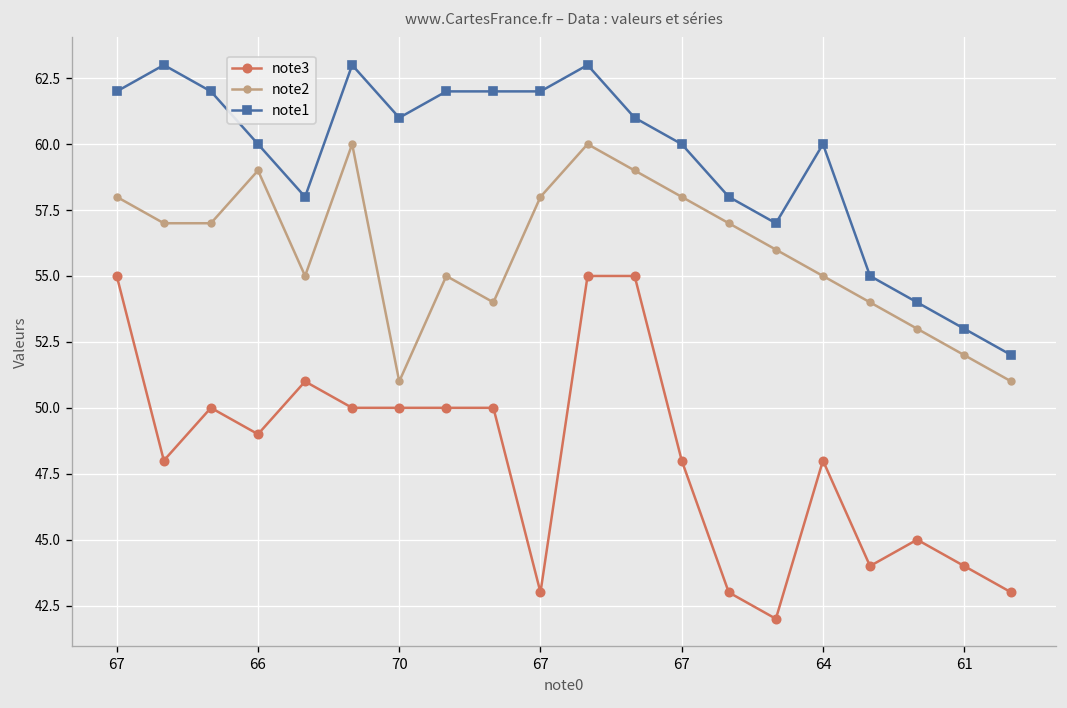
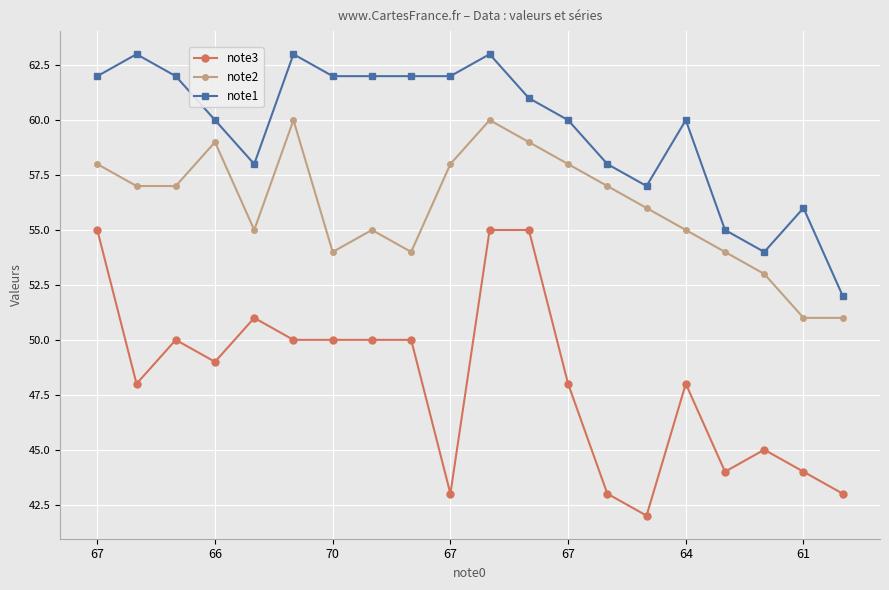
note2, 70: 51 -> 54
note1, 70: 61 -> 62
note2, 61: 52 -> 51
note1, 61: 53 -> 56
